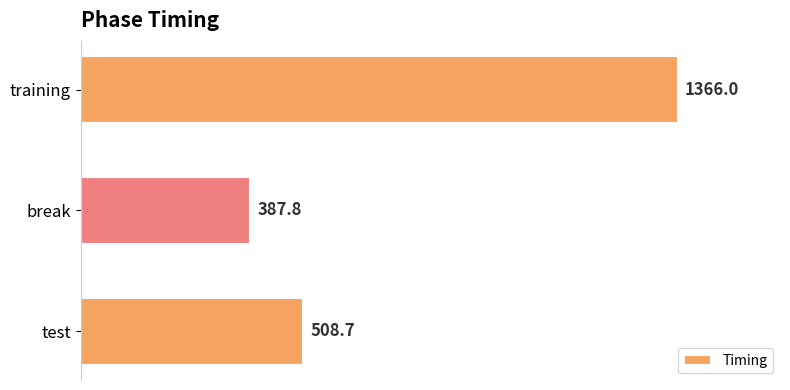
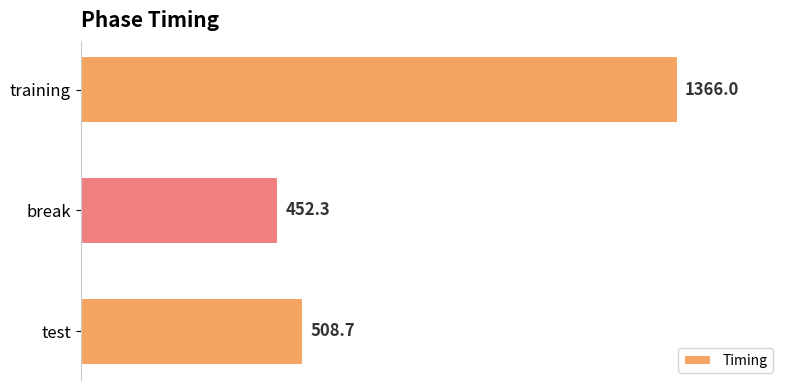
break: 387.8 -> 452.3
